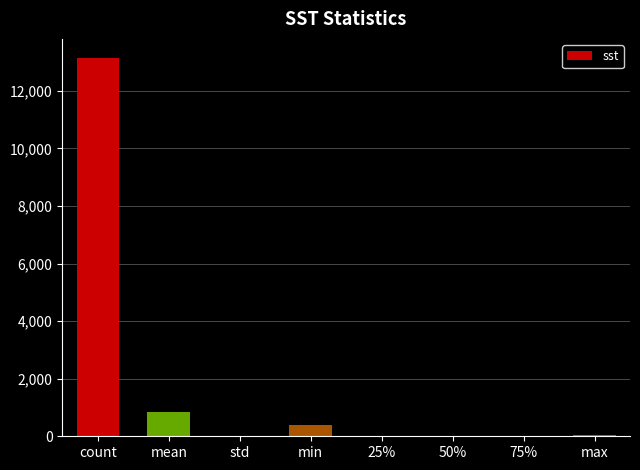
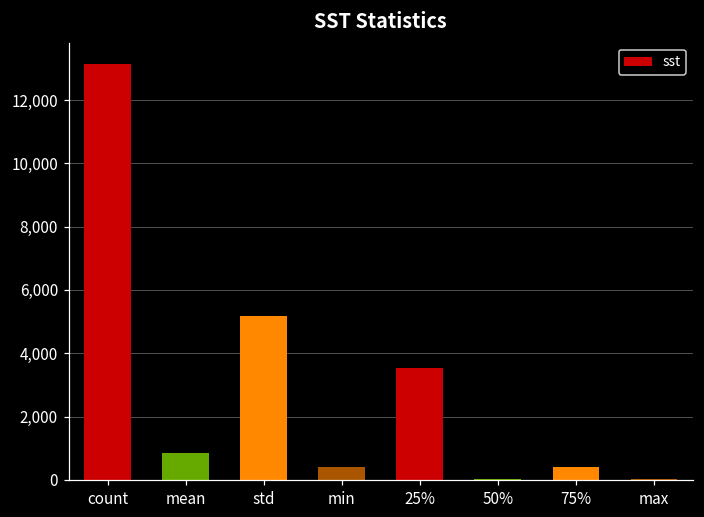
std: 0 -> 5,200
25%: 0 -> 3,500
75%: 0 -> 400
